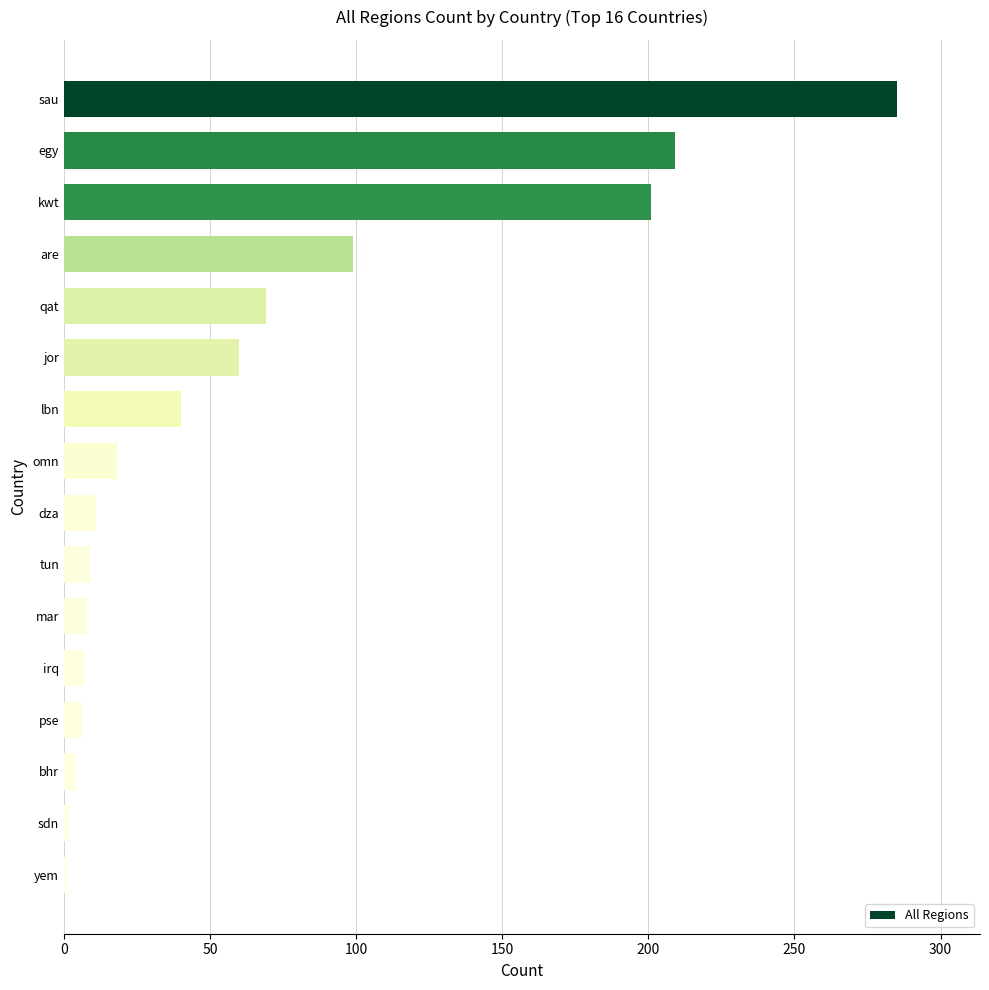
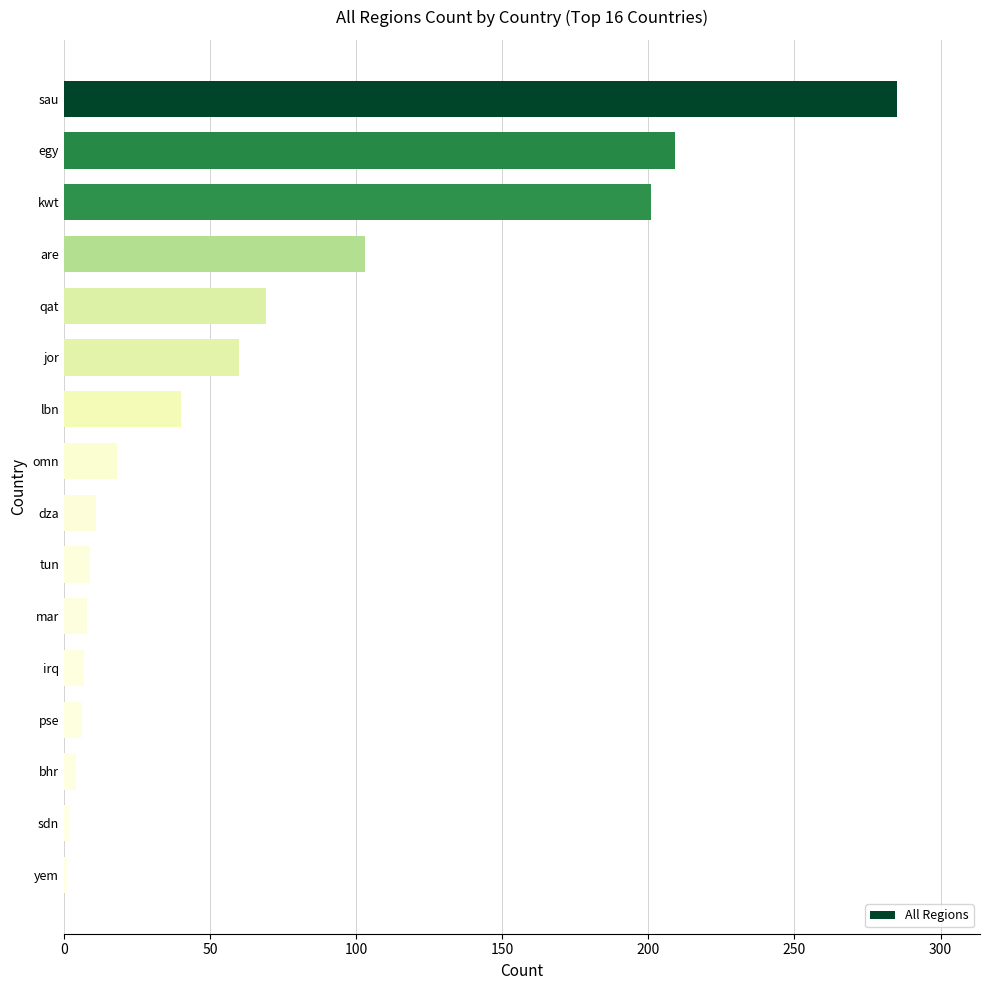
are: 99 -> 103
